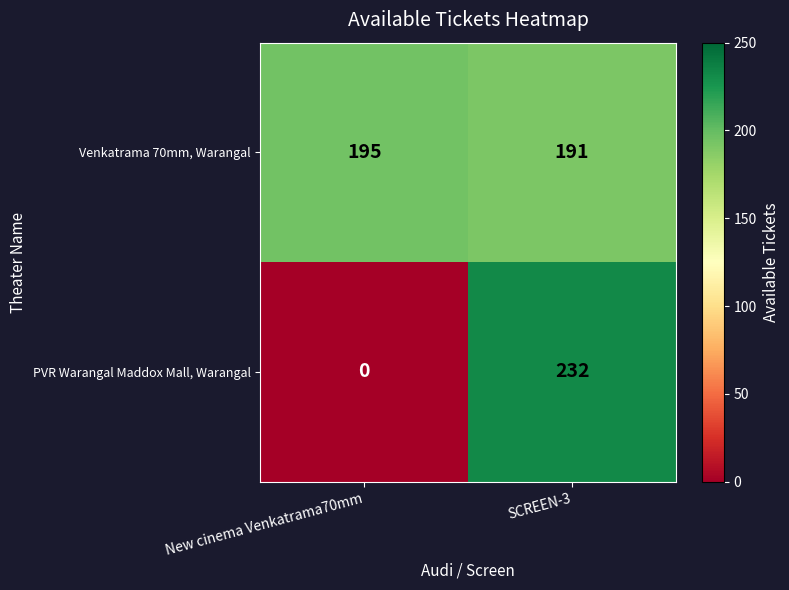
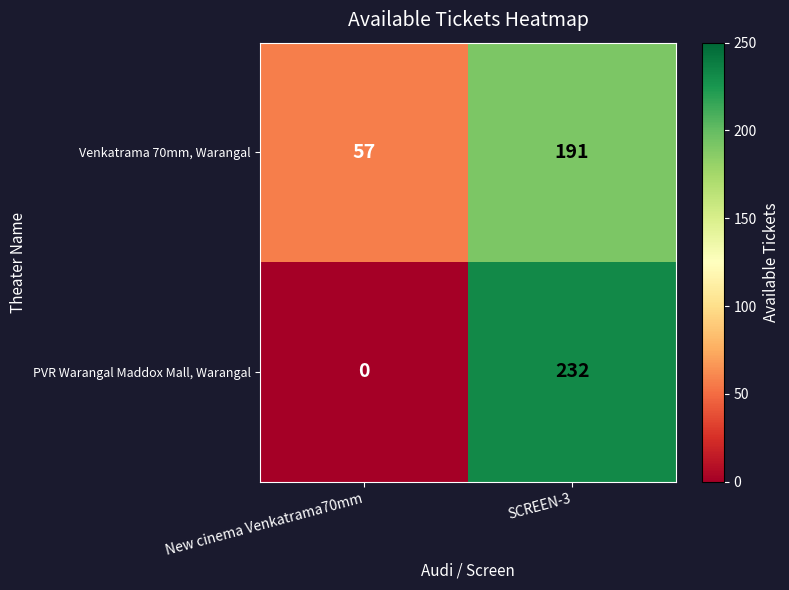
Venkatrama 70mm, Warangal, New cinema Venkatrama70mm: 195 -> 57
